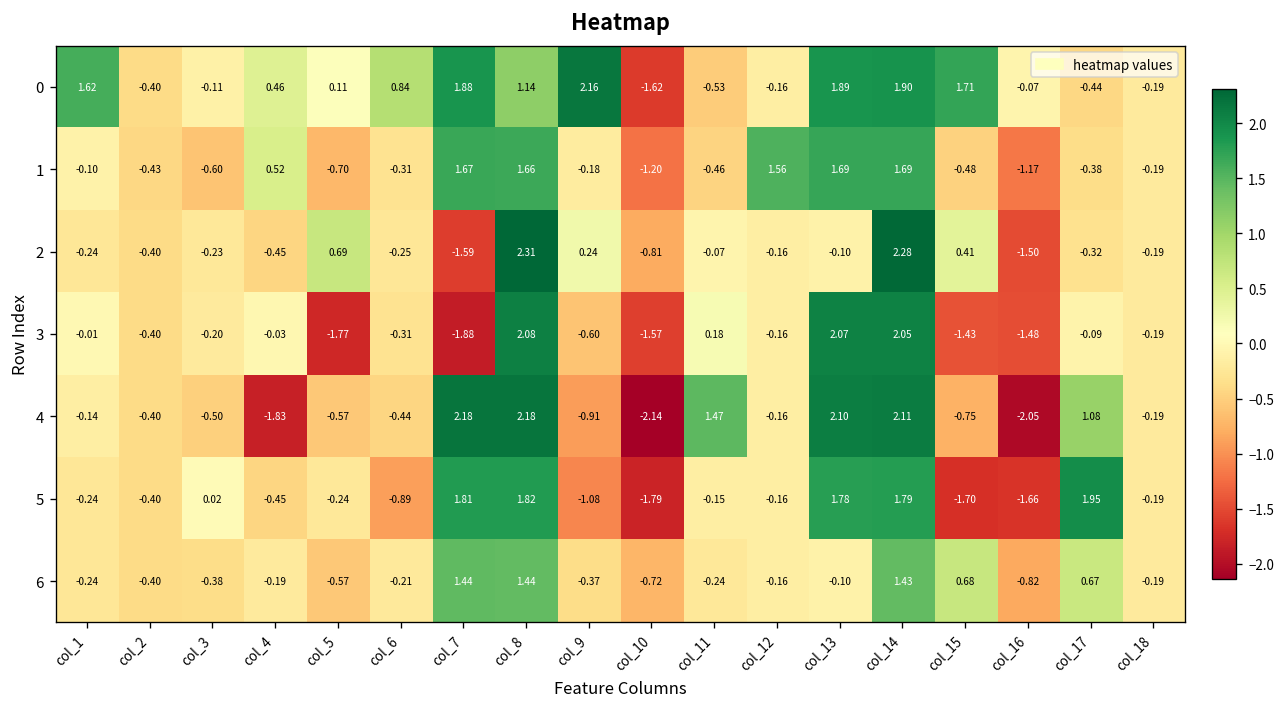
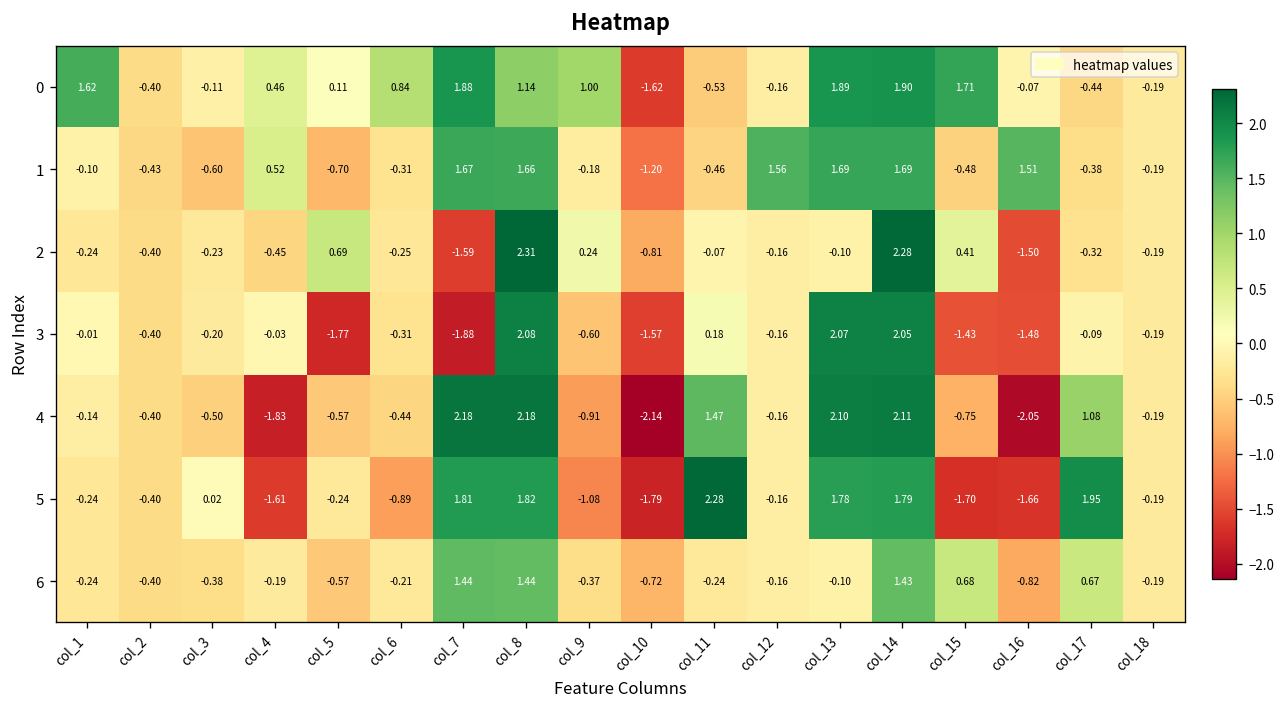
0, col_9: 2.16 -> 1.00
1, col_16: -1.17 -> 1.51
5, col_4: -0.45 -> -1.61
5, col_11: -0.15 -> 2.28
